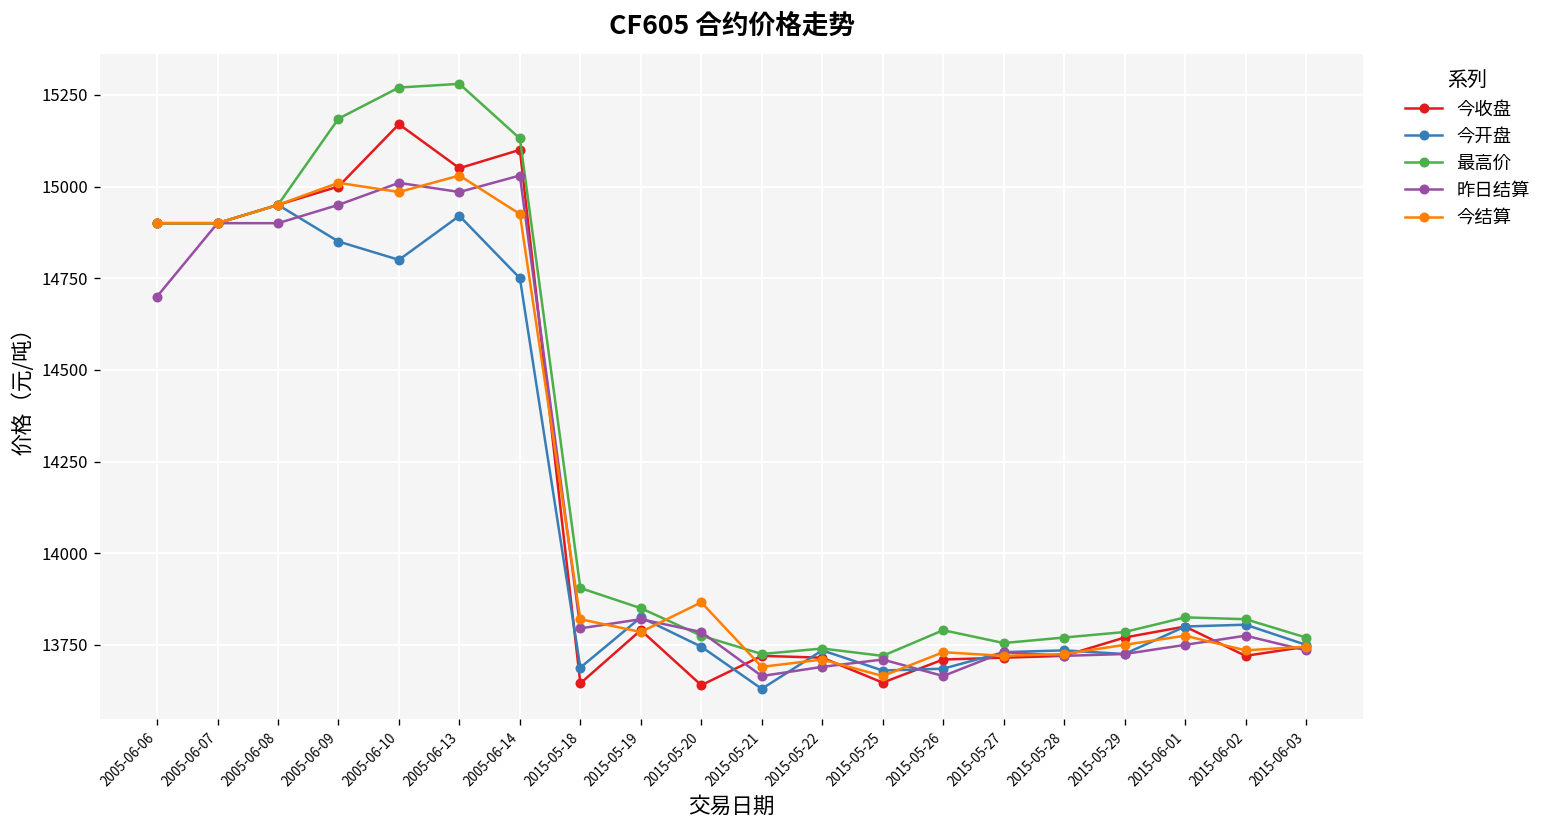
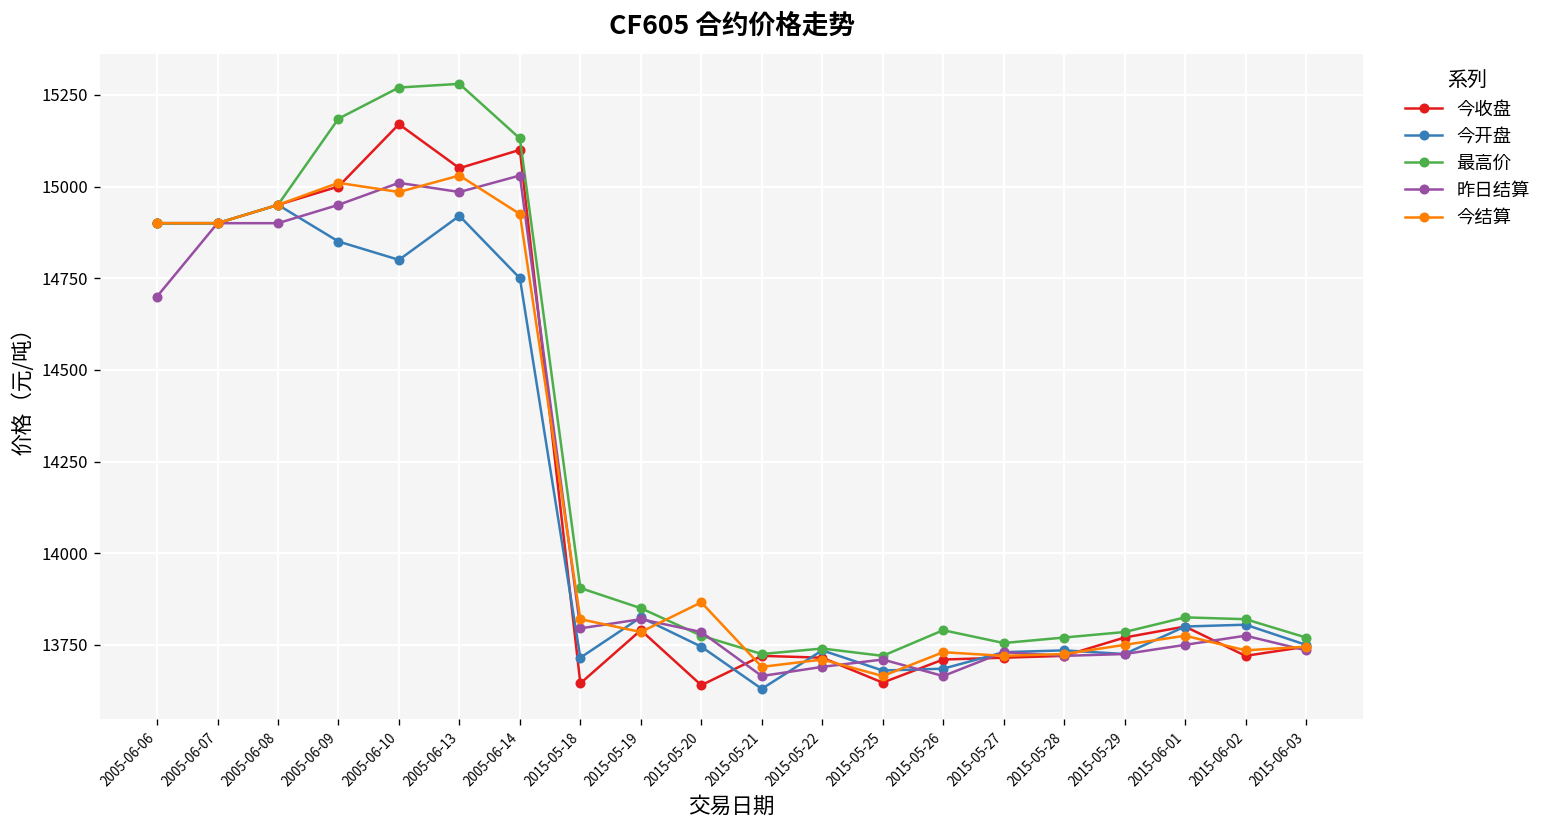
今开盘, 2015-05-18: 13690 -> 13720
